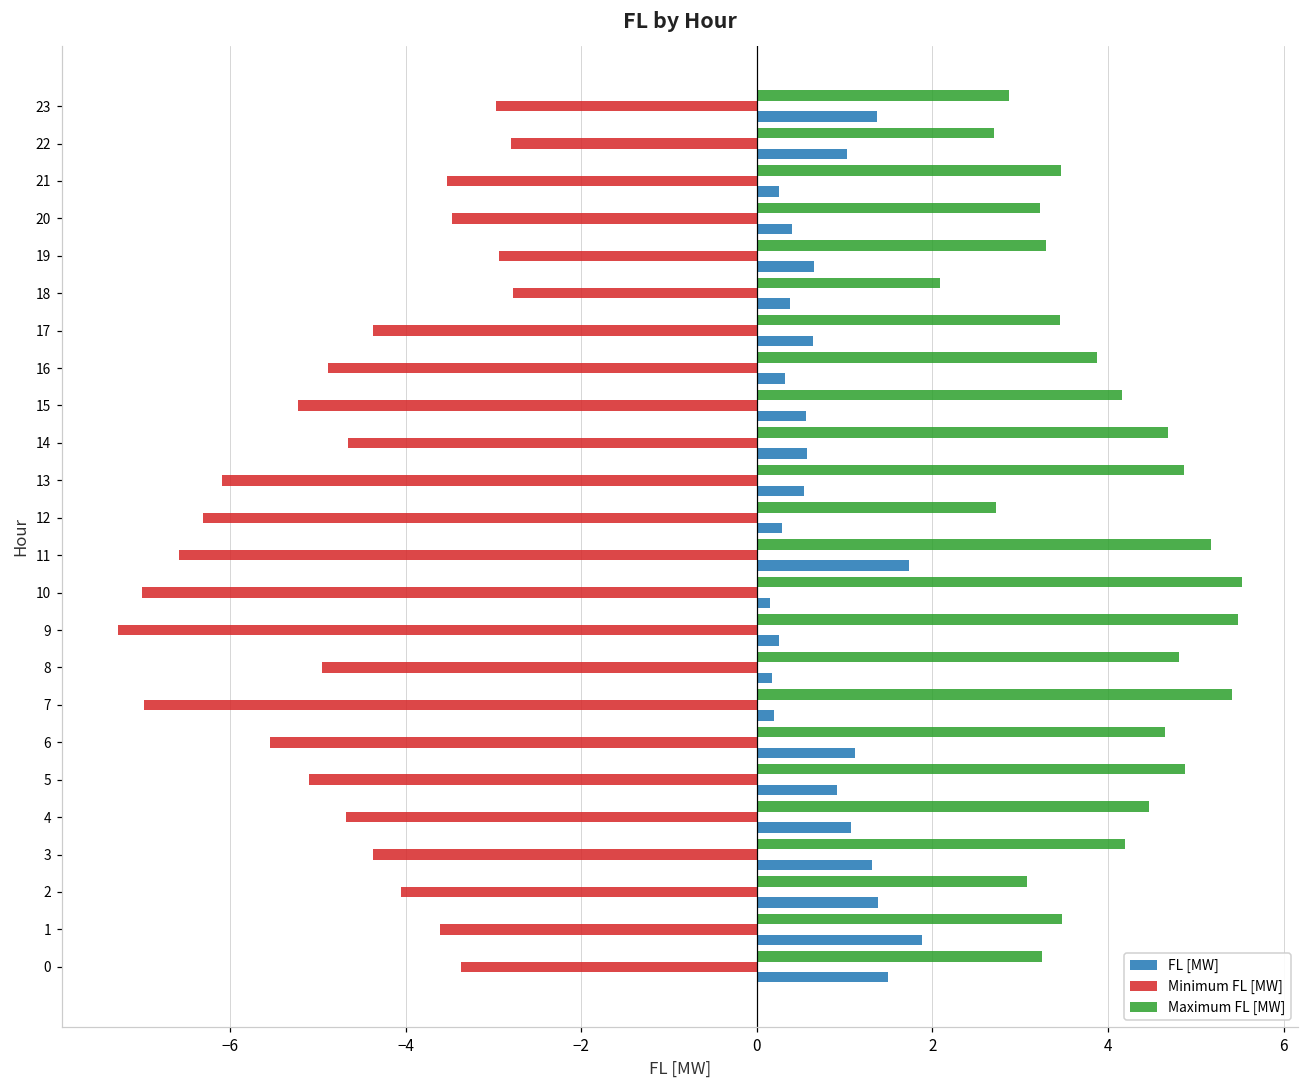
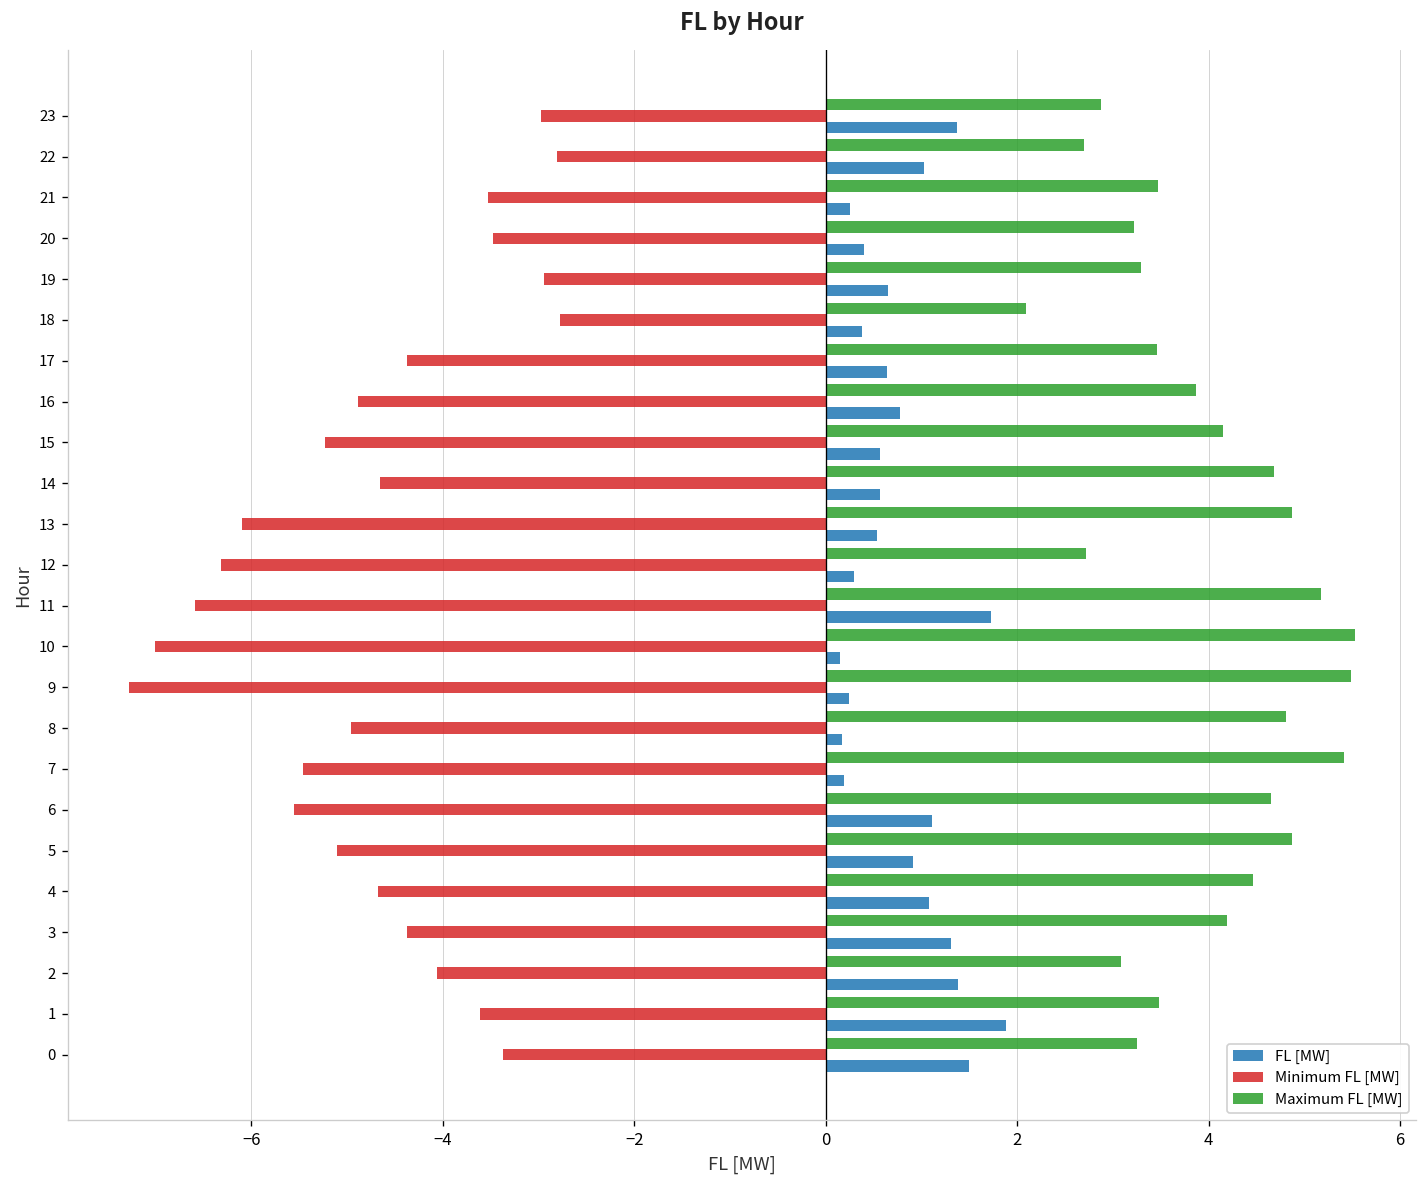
FL [MW], 16: 0.3 -> 0.8
Minimum FL [MW], 7: -7.0 -> -5.5
